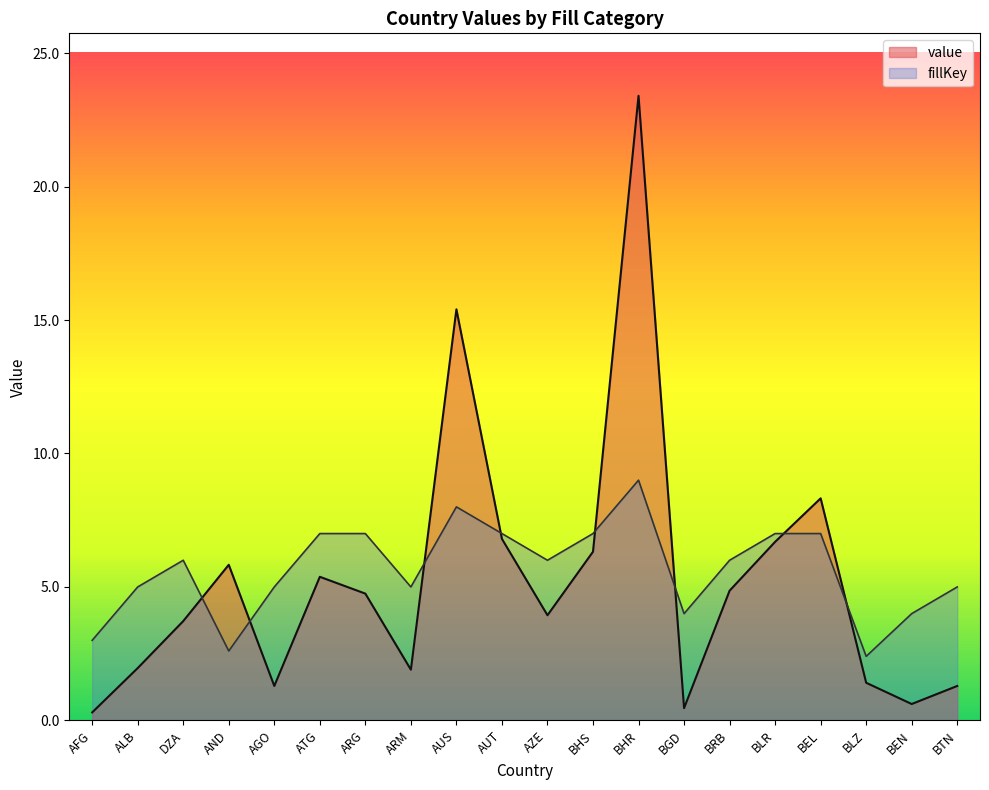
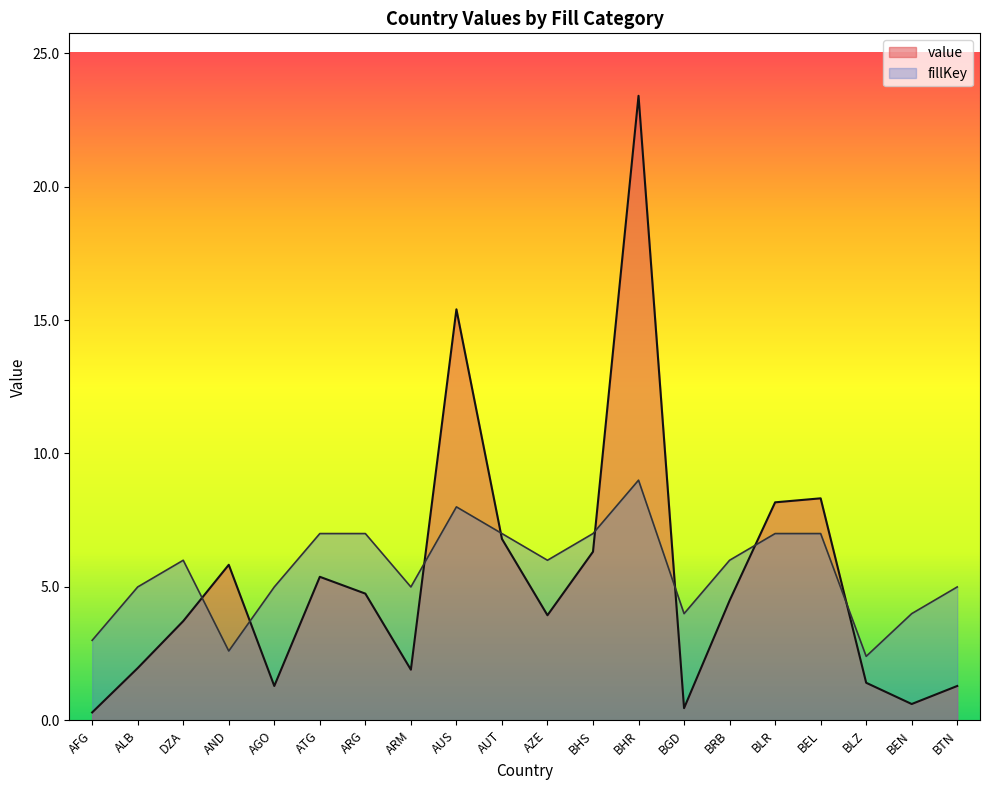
value, BRB: 4.9 -> 4.5
value, BLR: 6.7 -> 8.2
